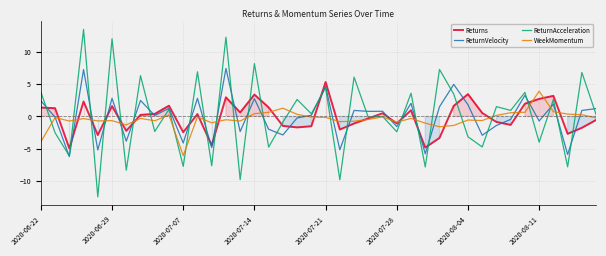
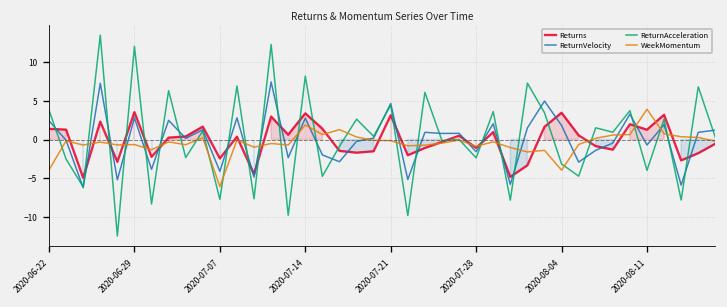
Returns, 2020-06-29: 2 -> 4
WeekMomentum, 2020-07-14: 0 -> 2
Returns, 2020-07-21: 5 -> 3
WeekMomentum, 2020-08-04: -1 -> -4
Returns, 2020-08-11: 3 -> 1
